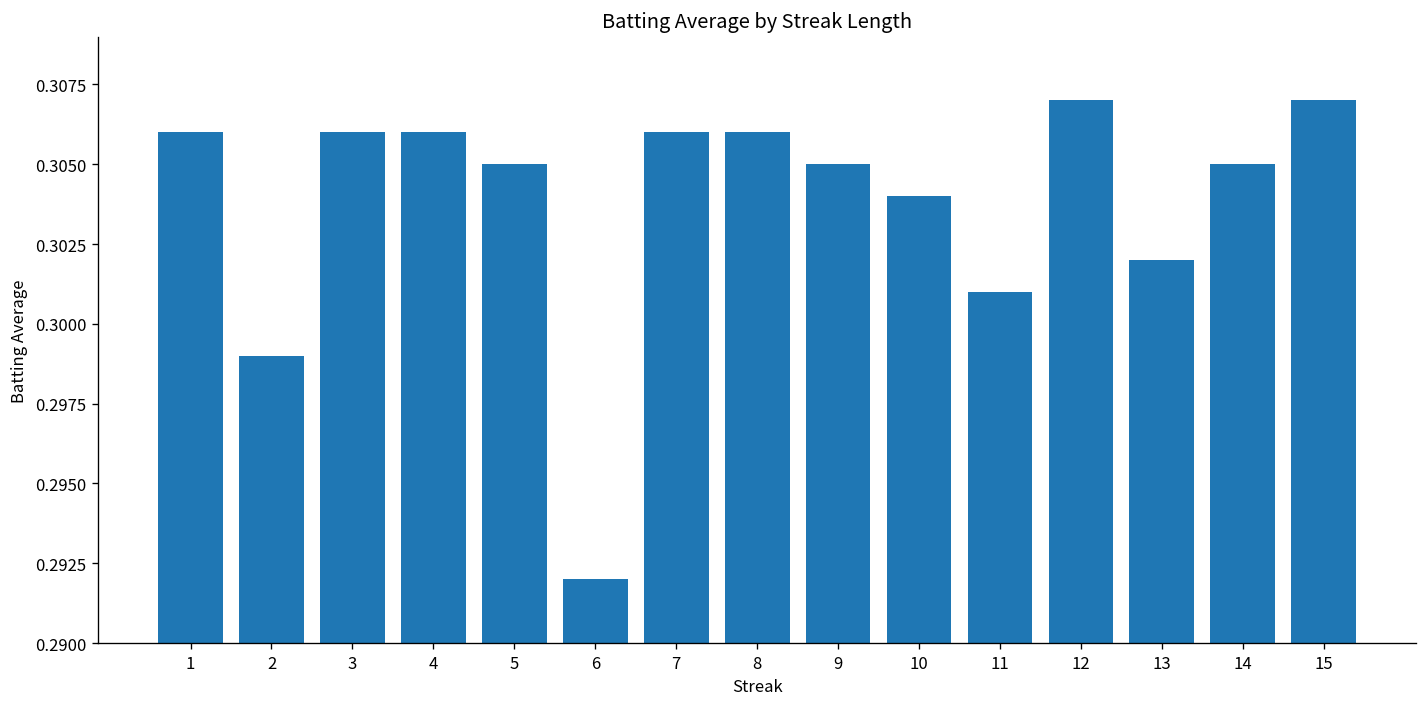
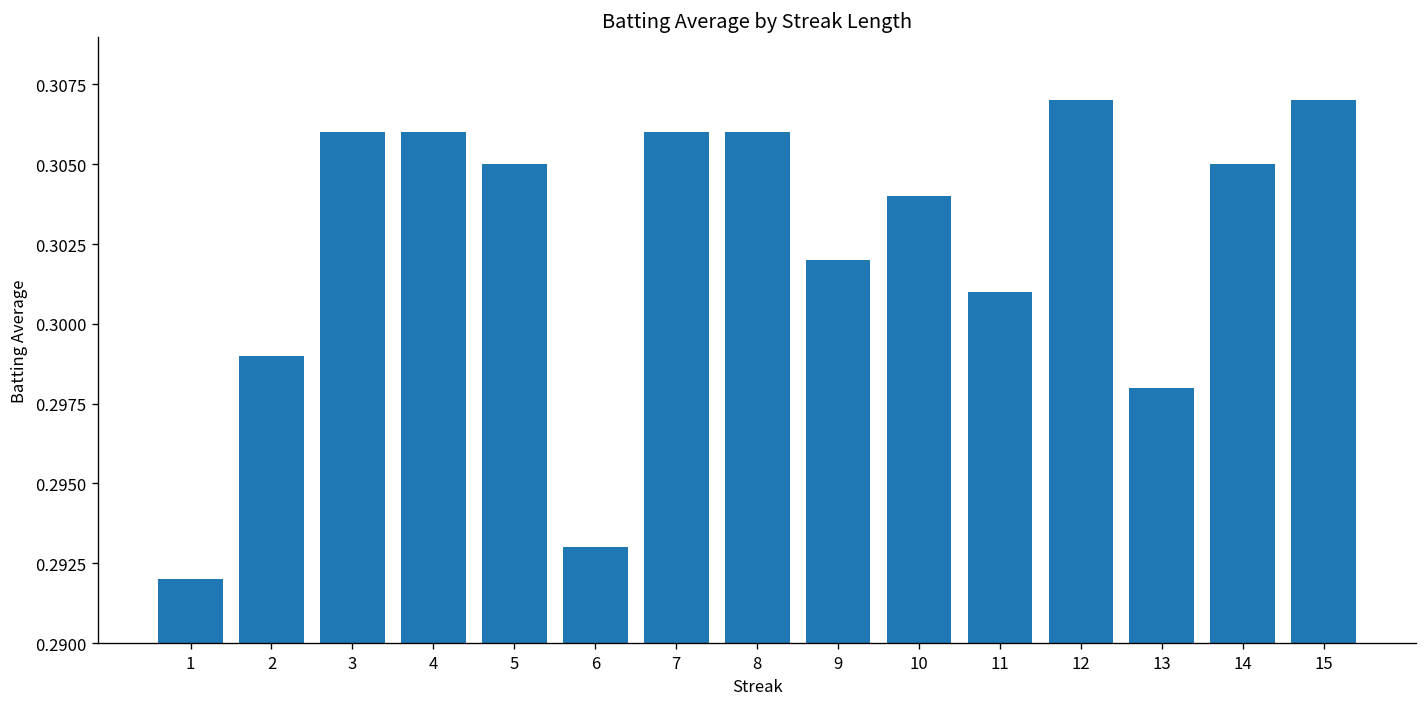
1: 0.306 -> 0.292
6: 0.292 -> 0.293
9: 0.305 -> 0.302
13: 0.302 -> 0.298
